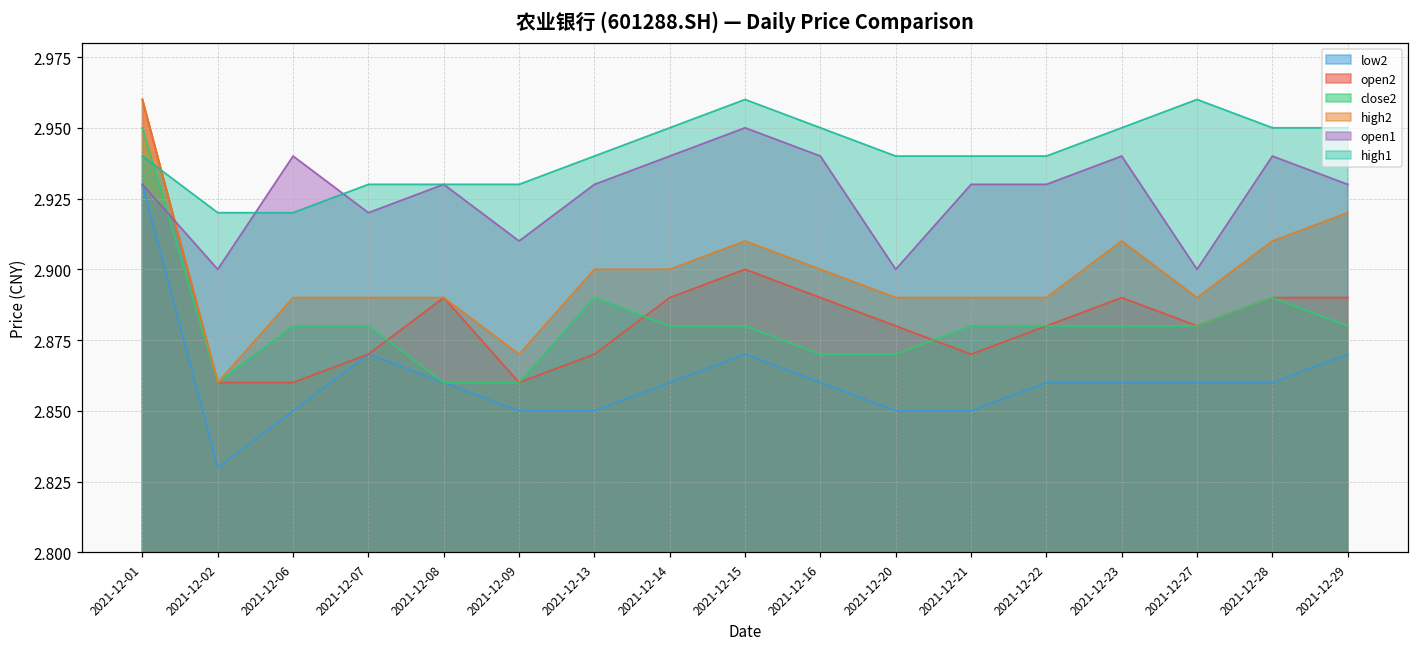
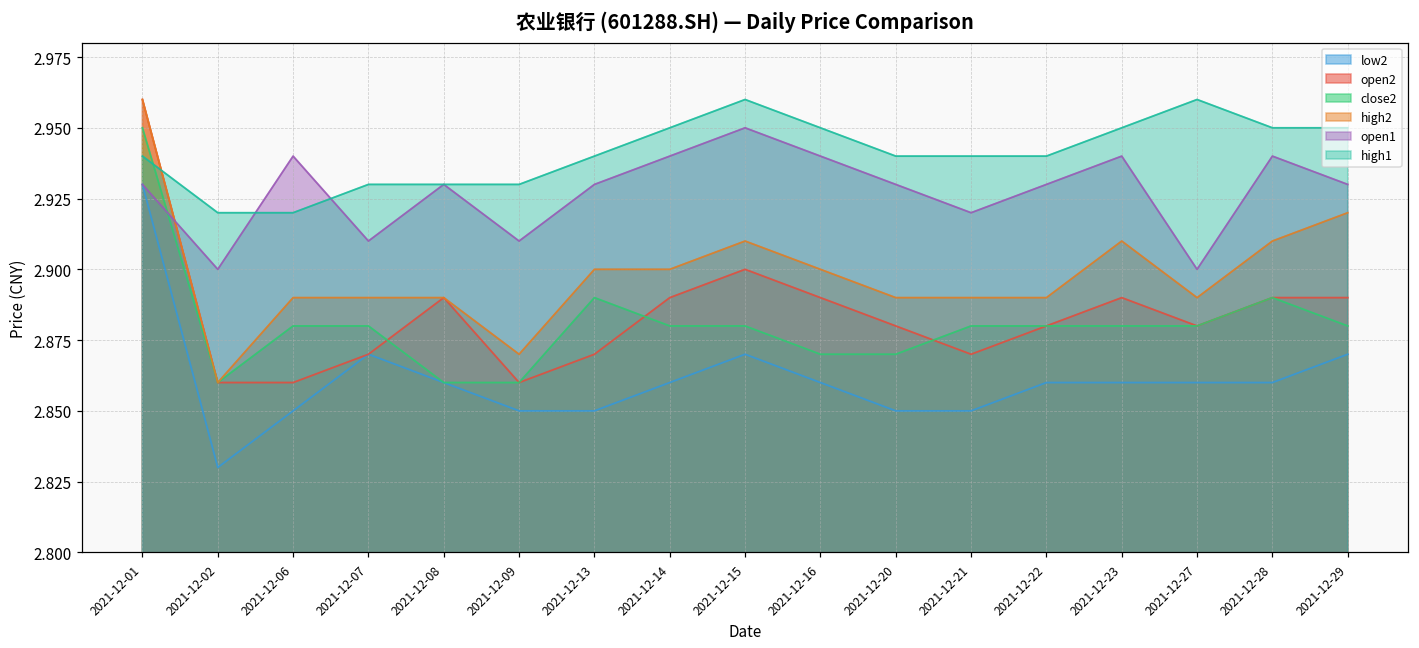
open1, 2021-12-07: 2.92 -> 2.91
open1, 2021-12-20: 2.90 -> 2.93
open1, 2021-12-21: 2.93 -> 2.92
